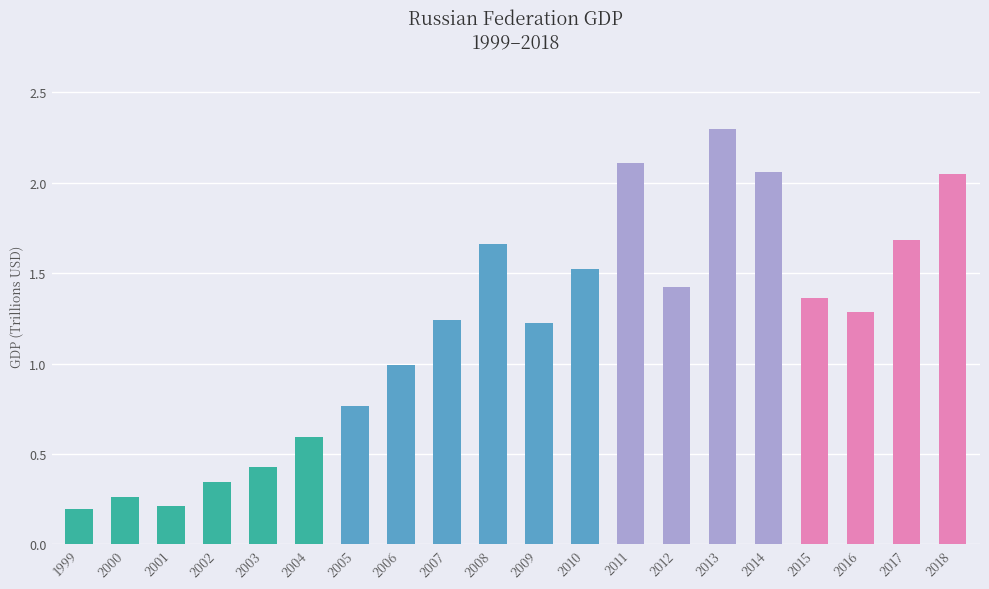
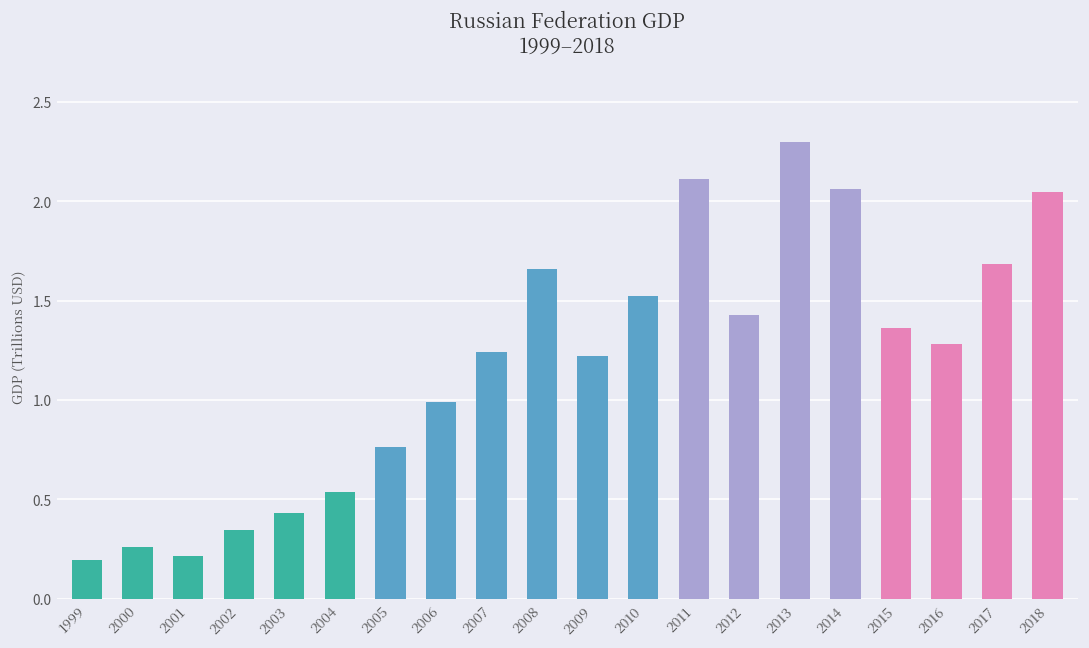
2004: 0.59 -> 0.54
